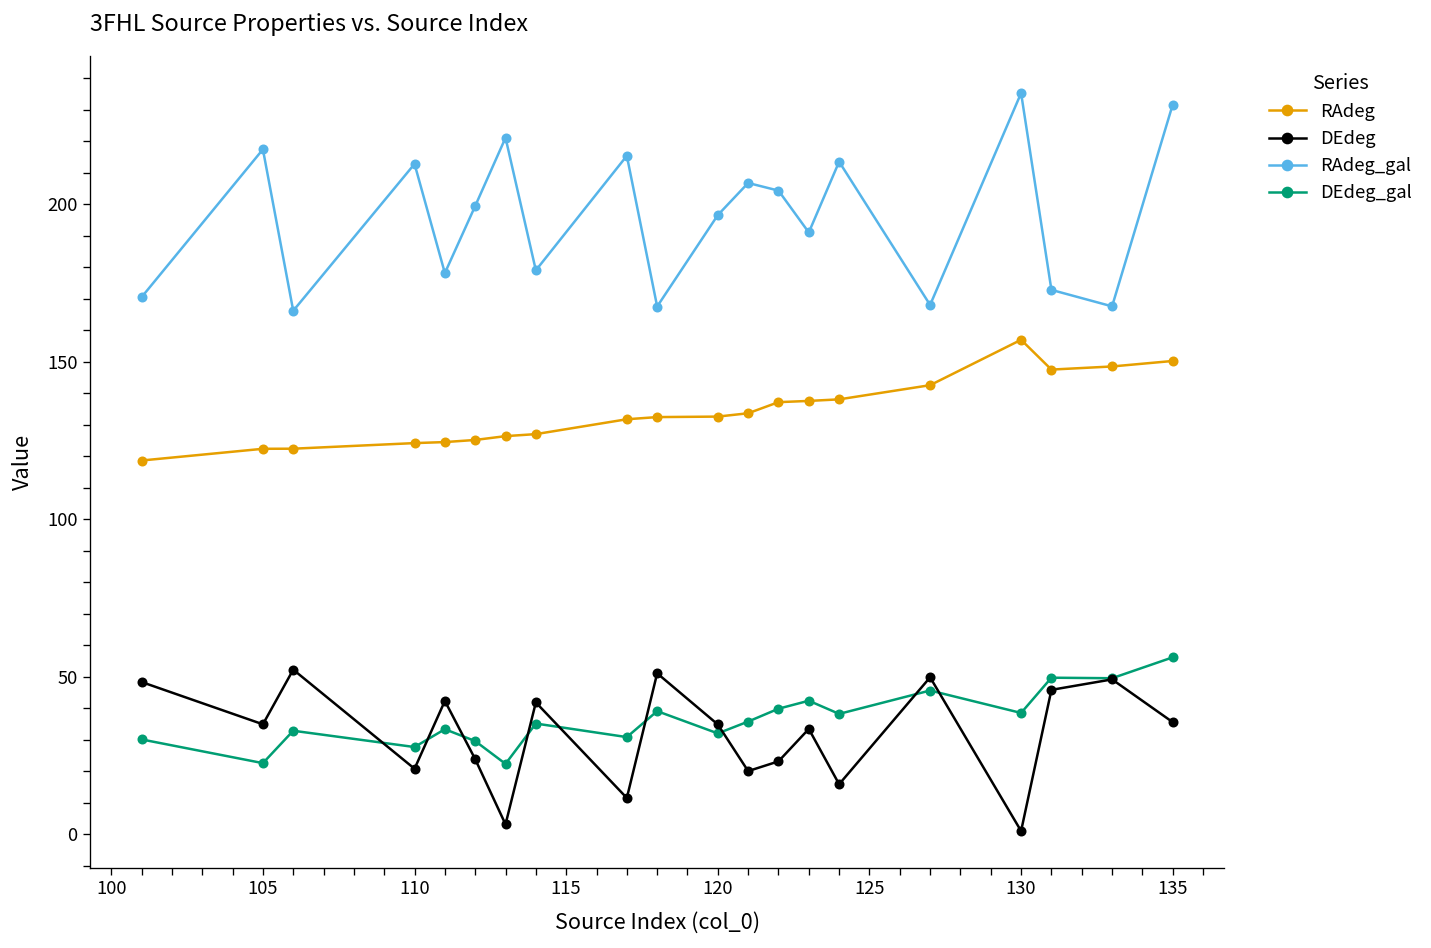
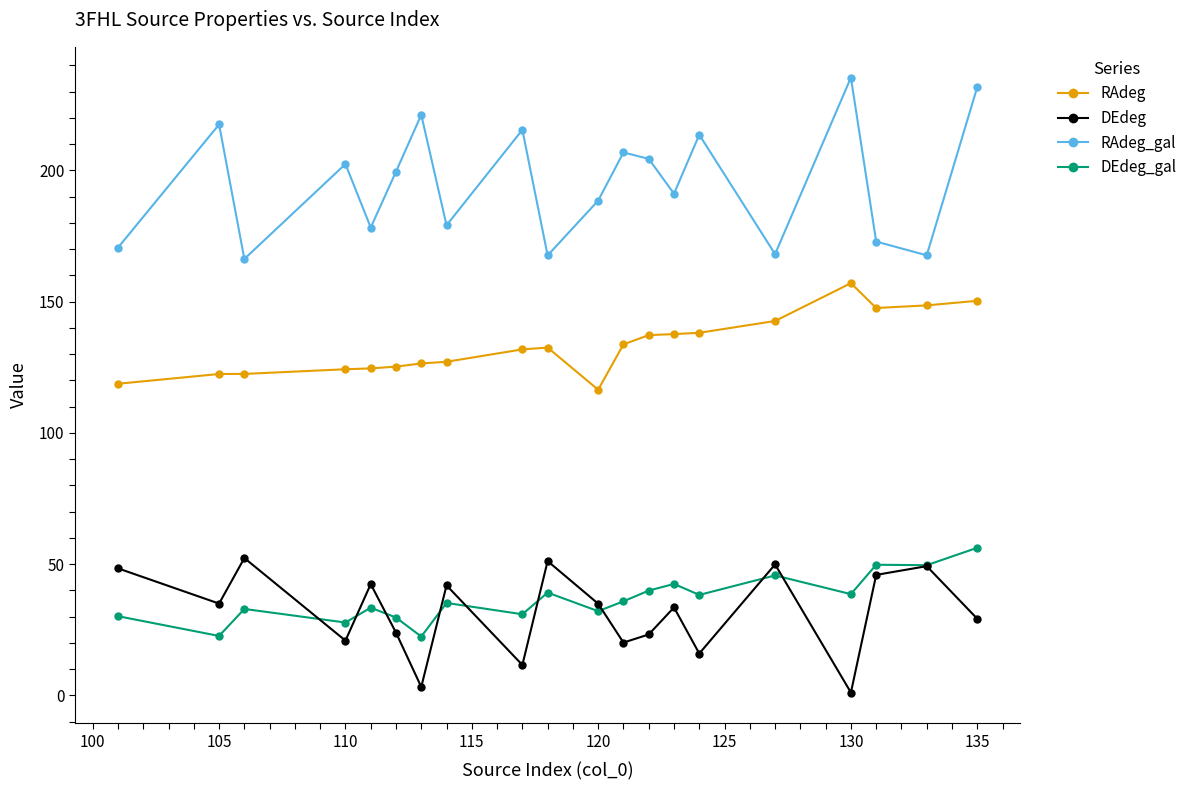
RAdeg_gal, 110: 213 -> 202
RAdeg, 120: 133 -> 116
RAdeg_gal, 120: 197 -> 188
DEdeg, 135: 36 -> 29
